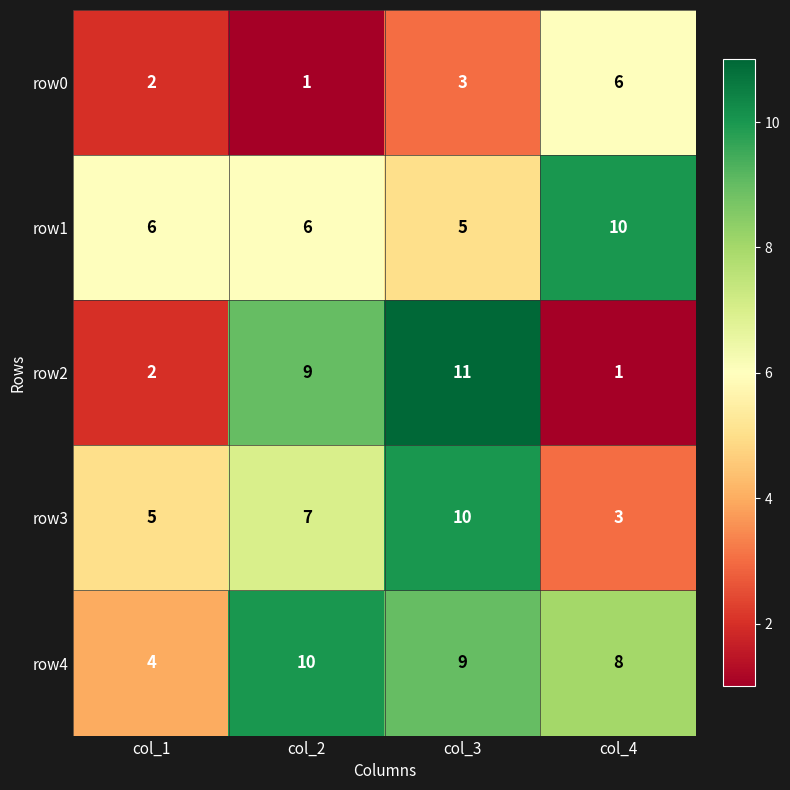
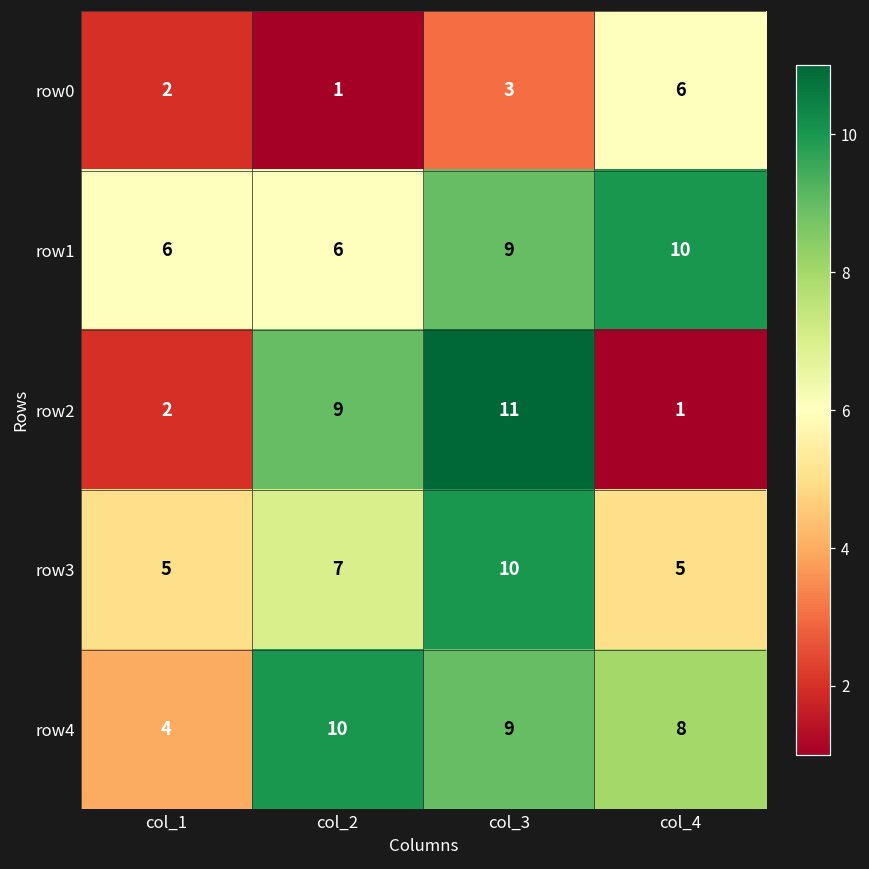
row1, col_3: 5 -> 9
row3, col_4: 3 -> 5
